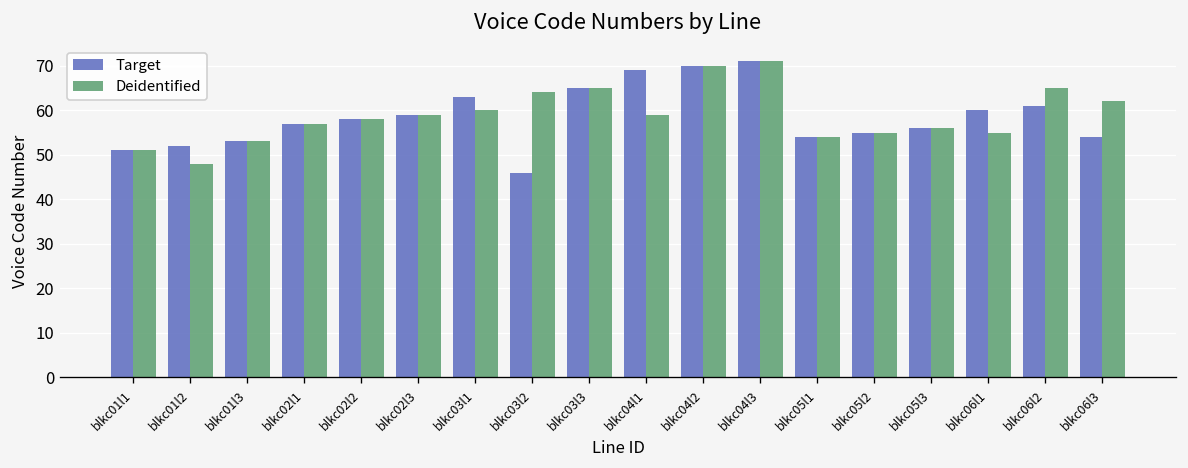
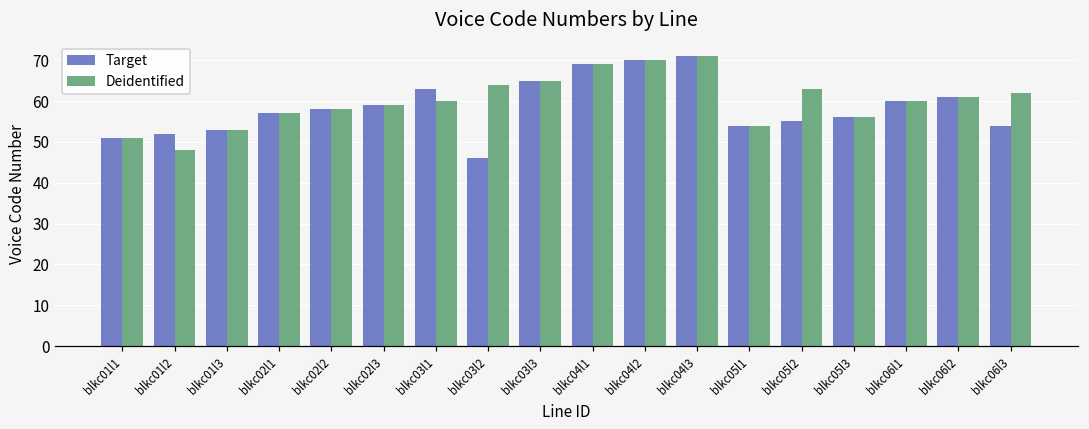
Deidentified, blkc04l1: 59 -> 69
Deidentified, blkc05l2: 55 -> 63
Deidentified, blkc06l1: 55 -> 60
Deidentified, blkc06l2: 65 -> 61
